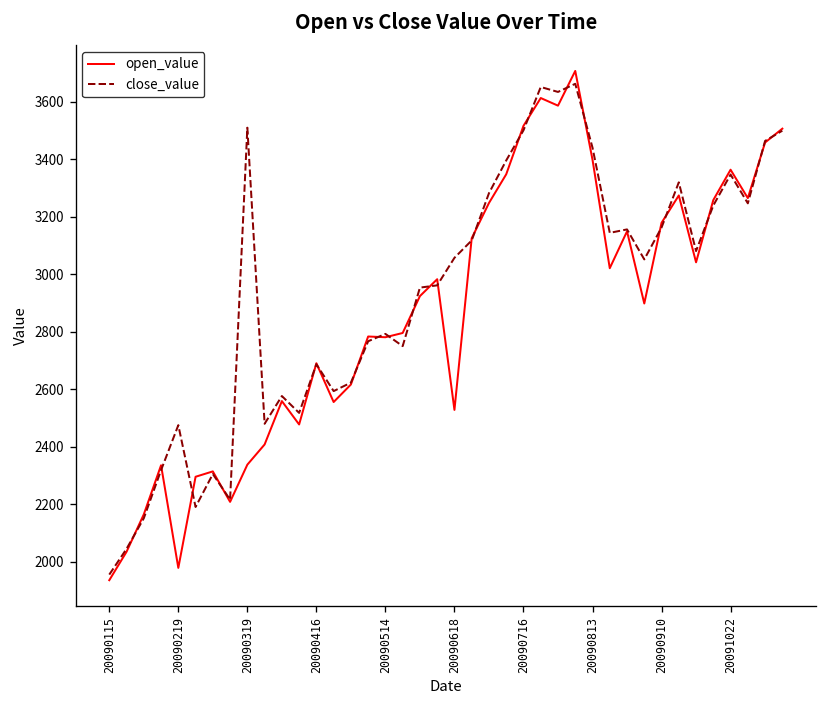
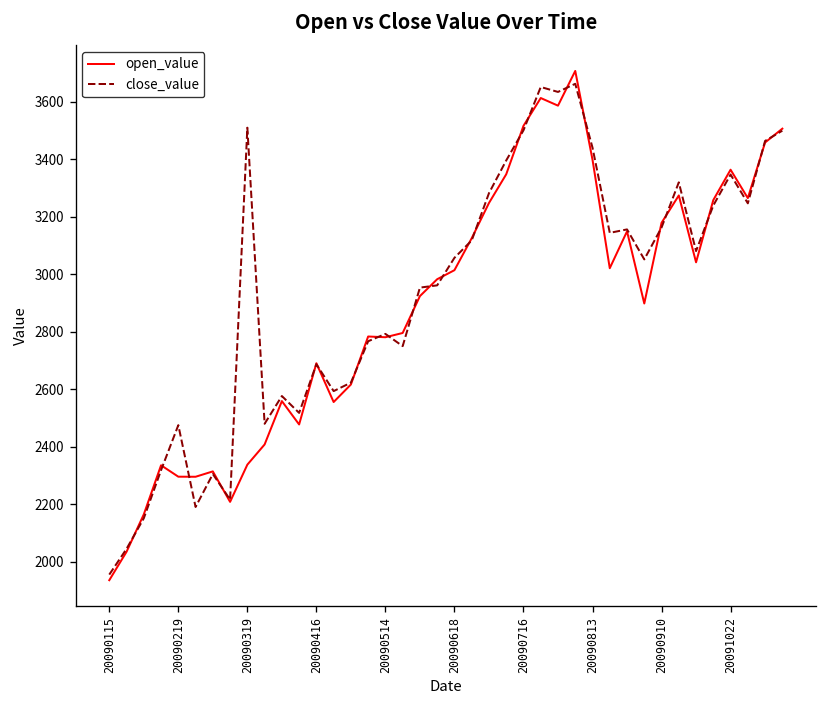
open_value, 20090219: 1980 -> 2300
open_value, 20090618: 2530 -> 3010
